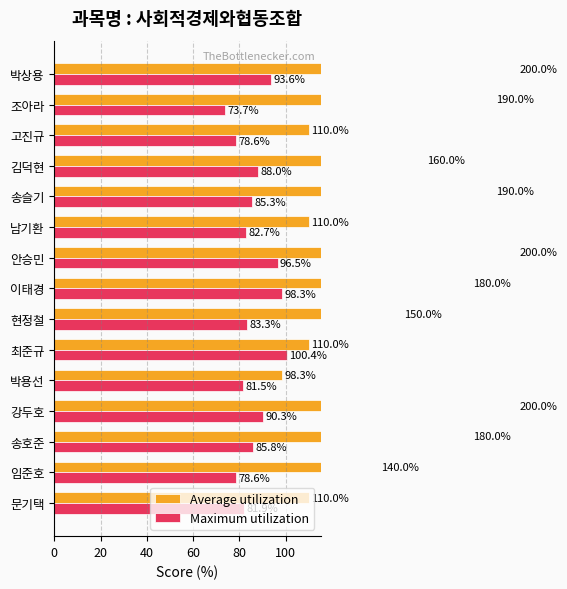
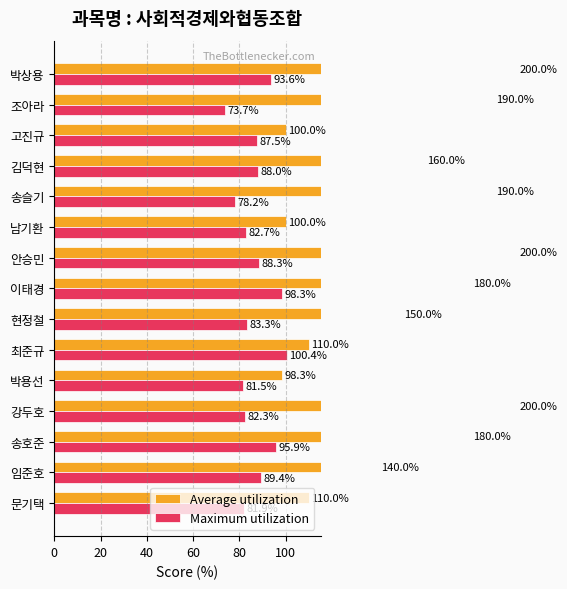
Average utilization, 고진규: 110.0% -> 100.0%
Maximum utilization, 고진규: 78.6% -> 87.5%
Maximum utilization, 송슬기: 85.3% -> 78.2%
Average utilization, 남기환: 110.0% -> 100.0%
Maximum utilization, 안승민: 96.5% -> 88.3%
Maximum utilization, 강두호: 90.3% -> 82.3%
Maximum utilization, 송호준: 85.8% -> 95.9%
Maximum utilization, 임준호: 78.6% -> 89.4%
